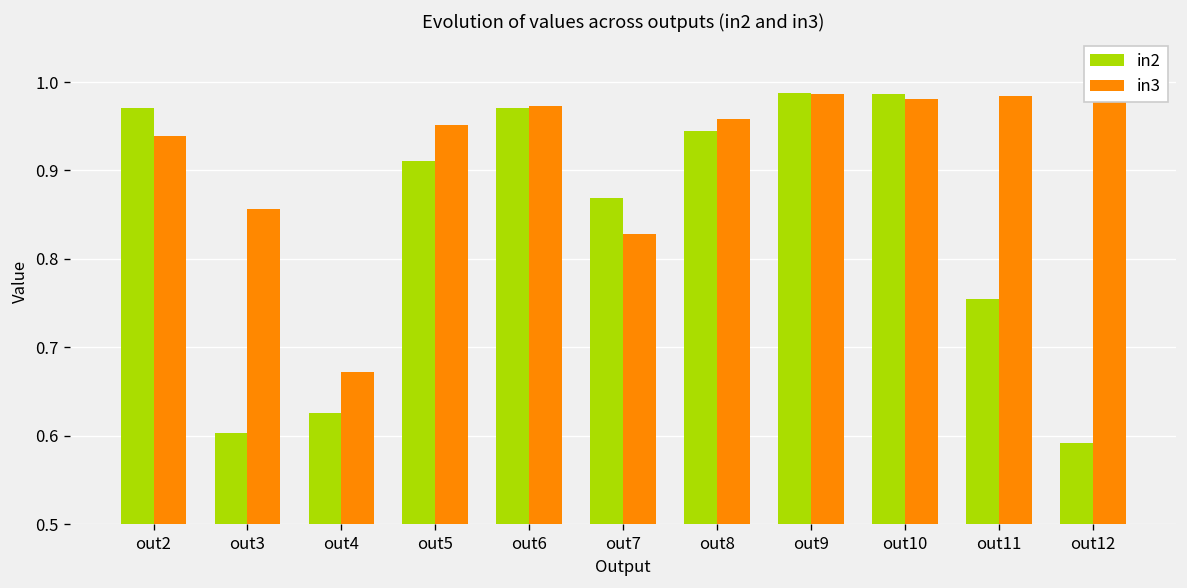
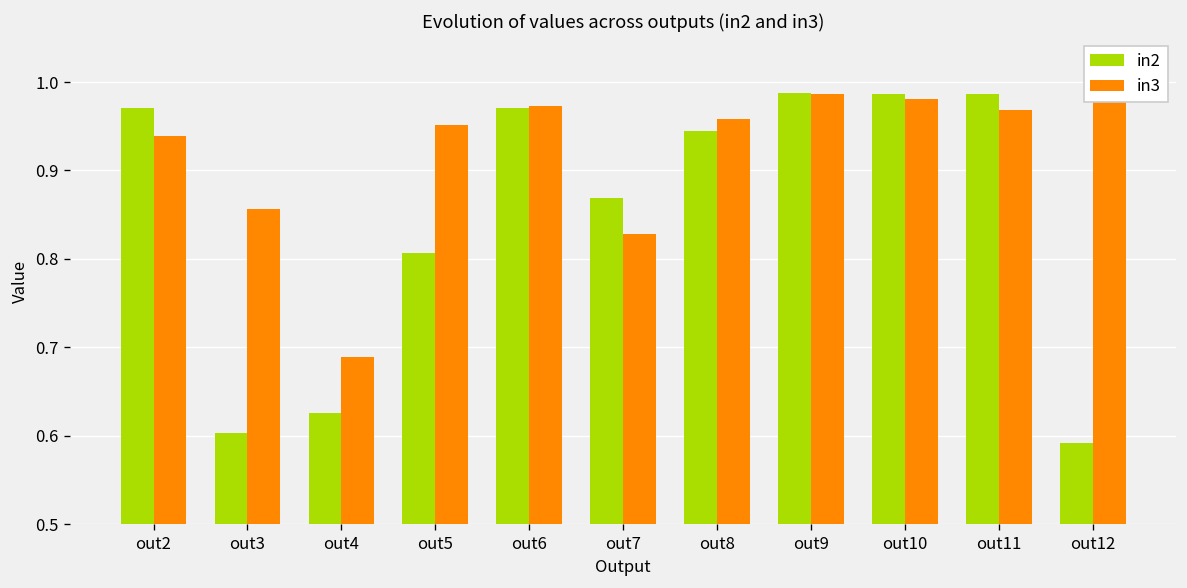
in3, out4: 0.67 -> 0.69
in2, out5: 0.91 -> 0.81
in2, out11: 0.75 -> 0.99
in3, out11: 0.98 -> 0.97
